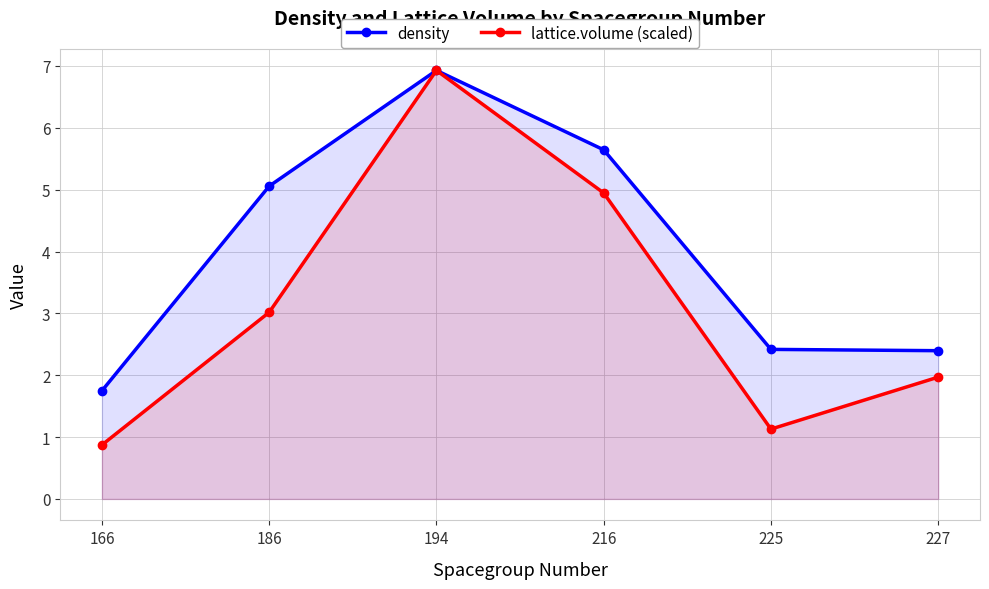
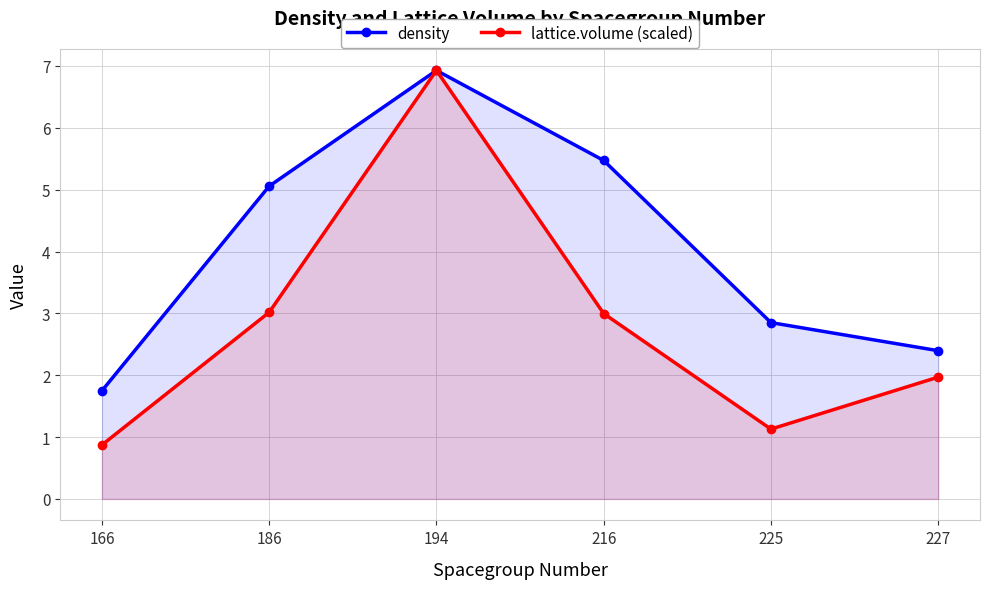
density, 216: 5.6 -> 5.5
lattice.volume (scaled), 216: 4.9 -> 3.0
density, 225: 2.4 -> 2.9
